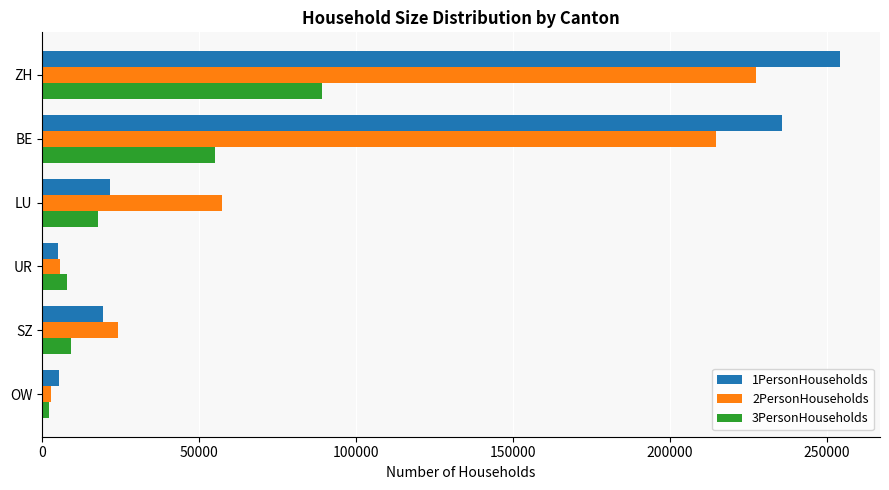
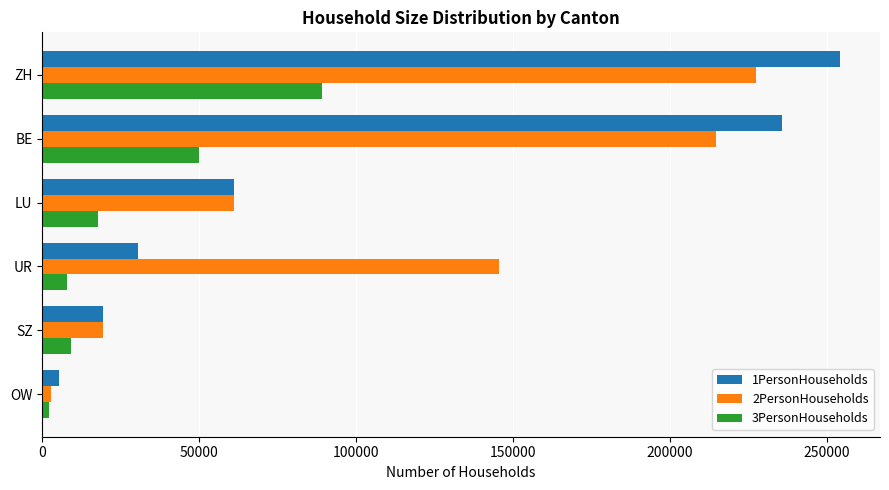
3PersonHouseholds, BE: 55000 -> 50000
1PersonHouseholds, LU: 22000 -> 61000
2PersonHouseholds, LU: 57000 -> 61000
1PersonHouseholds, UR: 5000 -> 30000
2PersonHouseholds, UR: 6000 -> 146000
2PersonHouseholds, SZ: 24000 -> 19000
